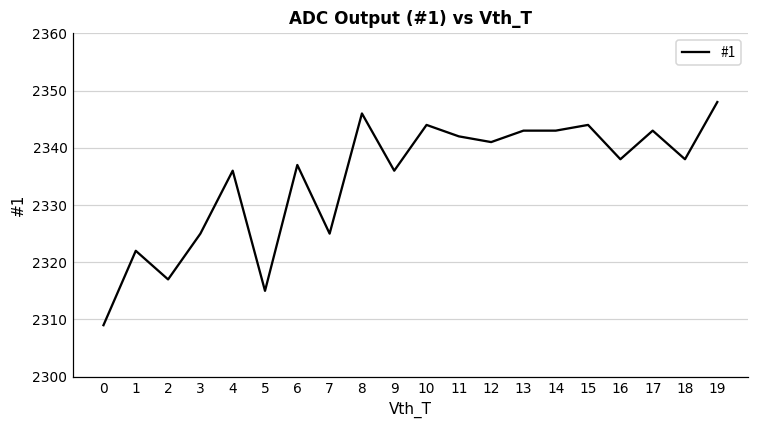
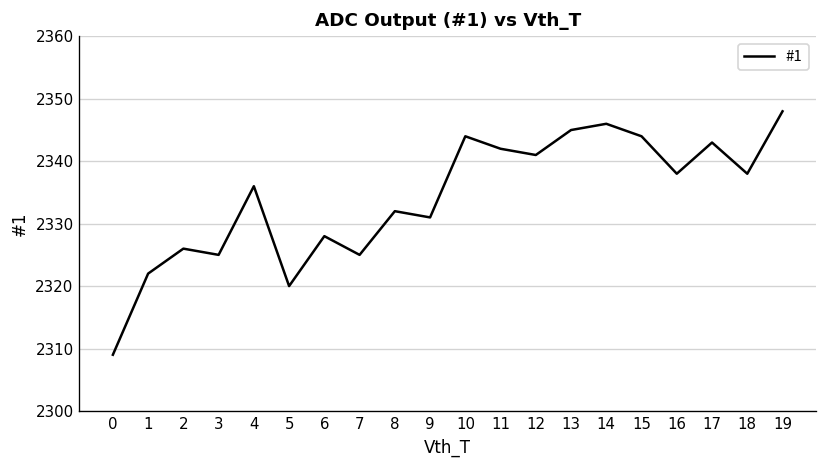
2: 2317 -> 2326
5: 2315 -> 2320
6: 2337 -> 2328
8: 2346 -> 2332
9: 2336 -> 2331
13: 2343 -> 2345
14: 2343 -> 2346
